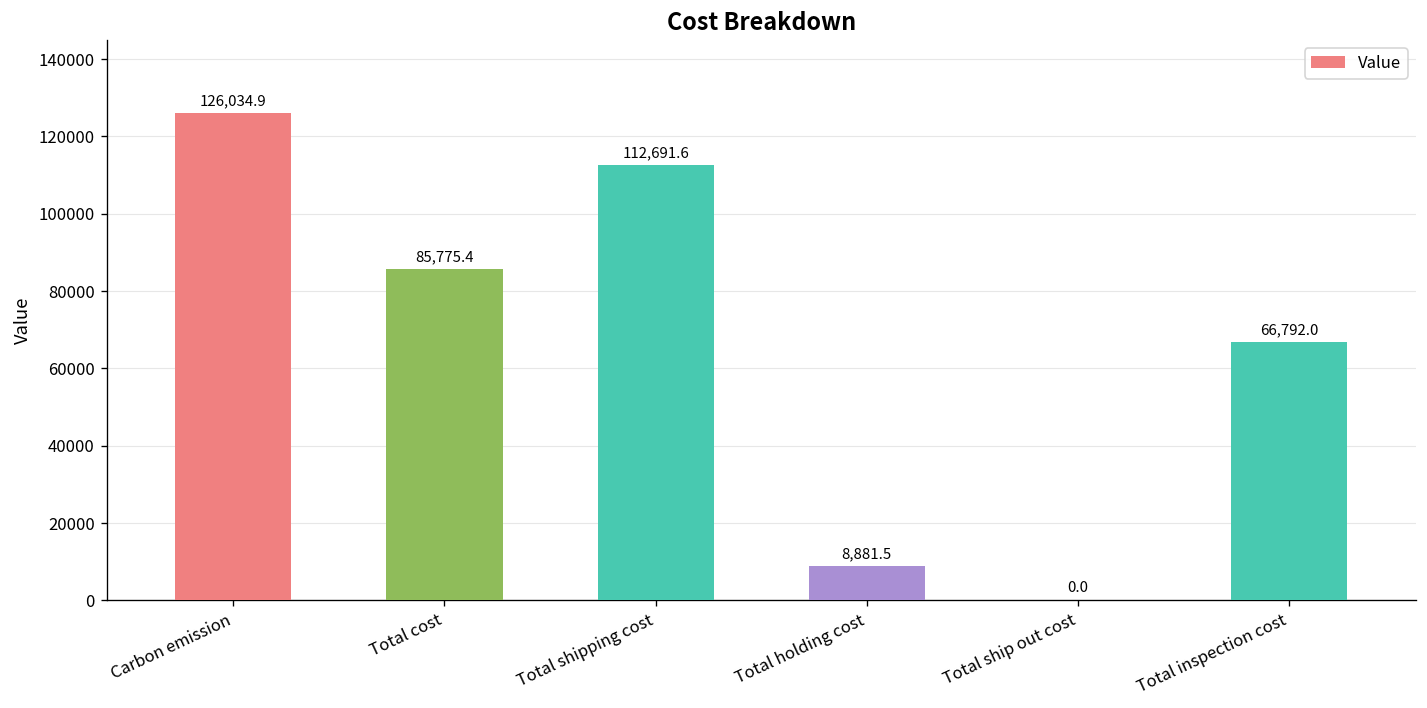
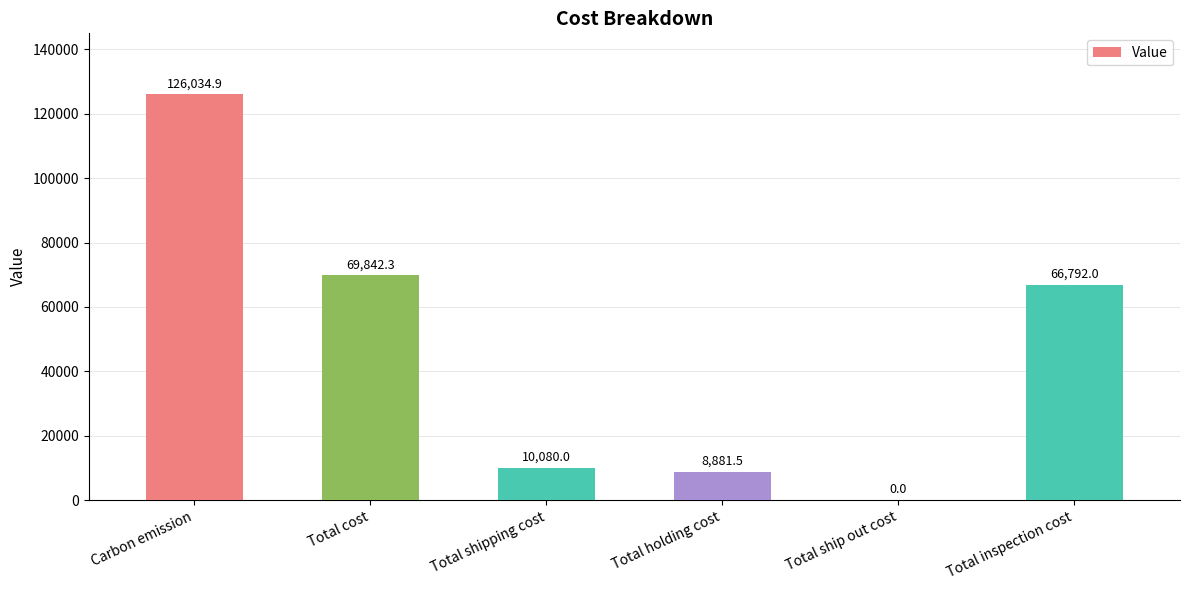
Total cost: 85,775.4 -> 69,842.3
Total shipping cost: 112,691.6 -> 10,080.0
